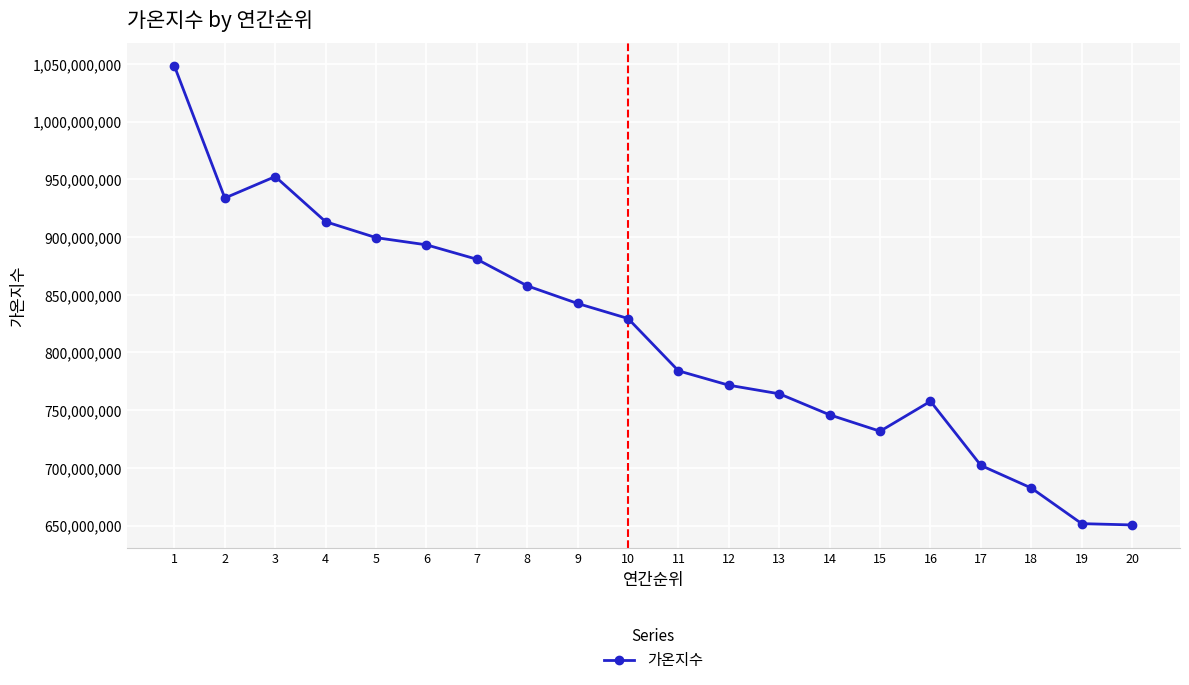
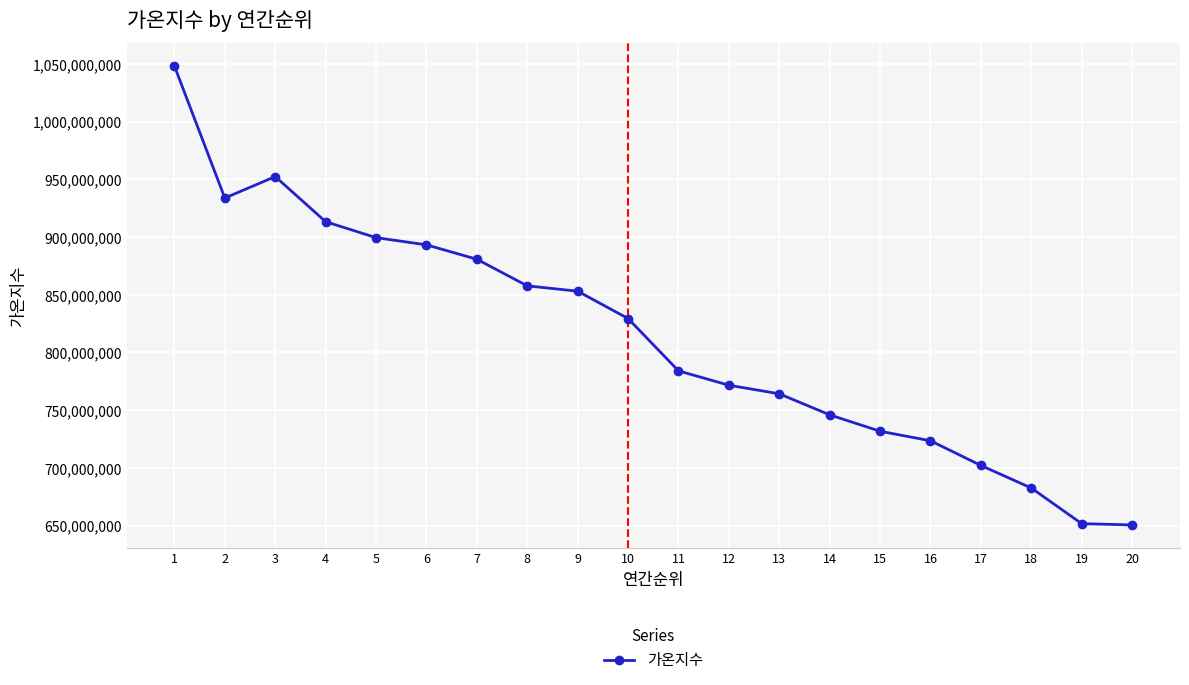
9: 842,000,000 -> 853,000,000
16: 758,000,000 -> 723,000,000
